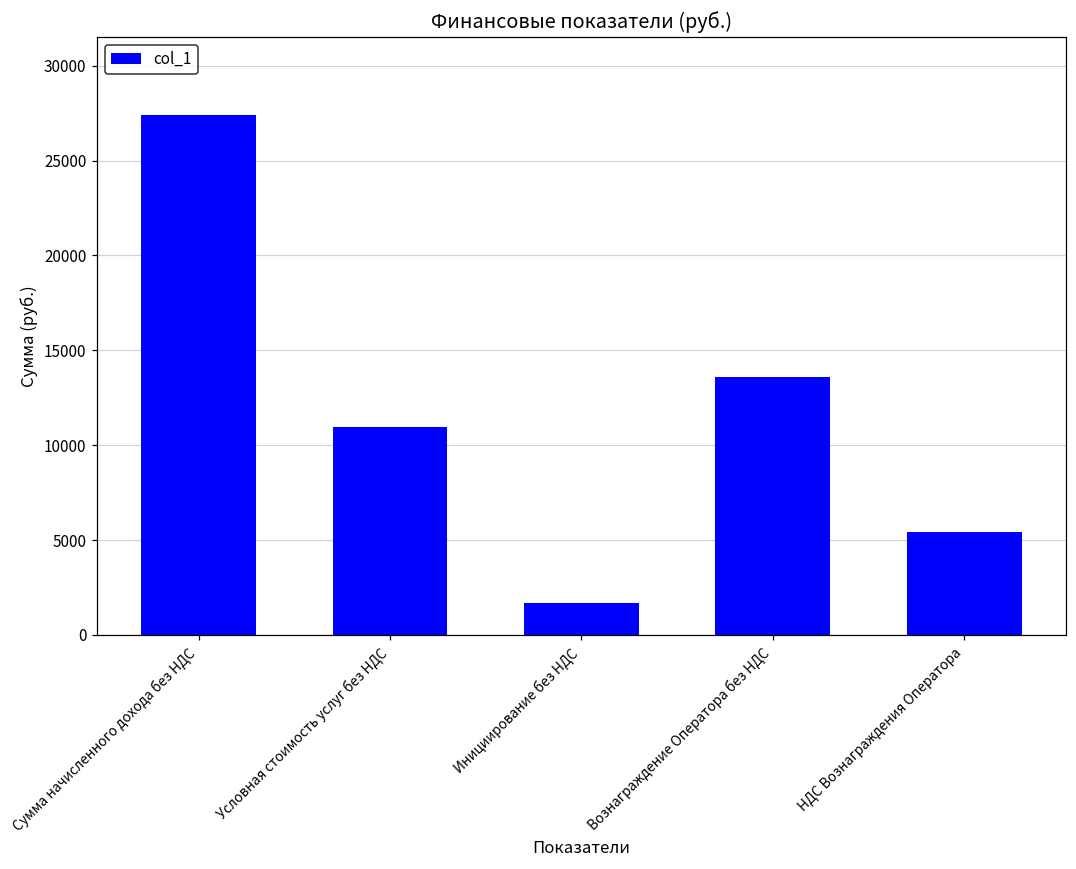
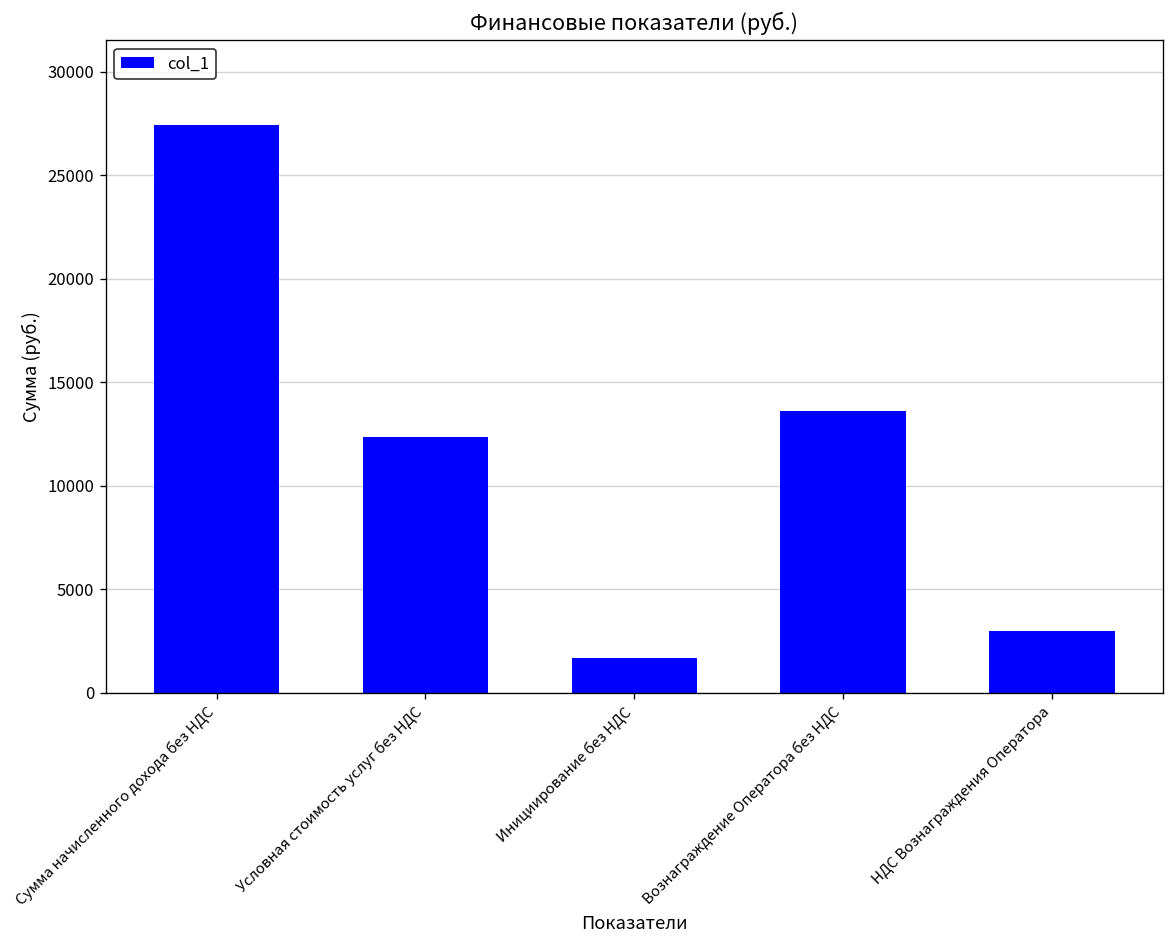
Условная стоимость услуг без НДС: 10900 -> 12300
НДС Вознаграждения Оператора: 5400 -> 3000
